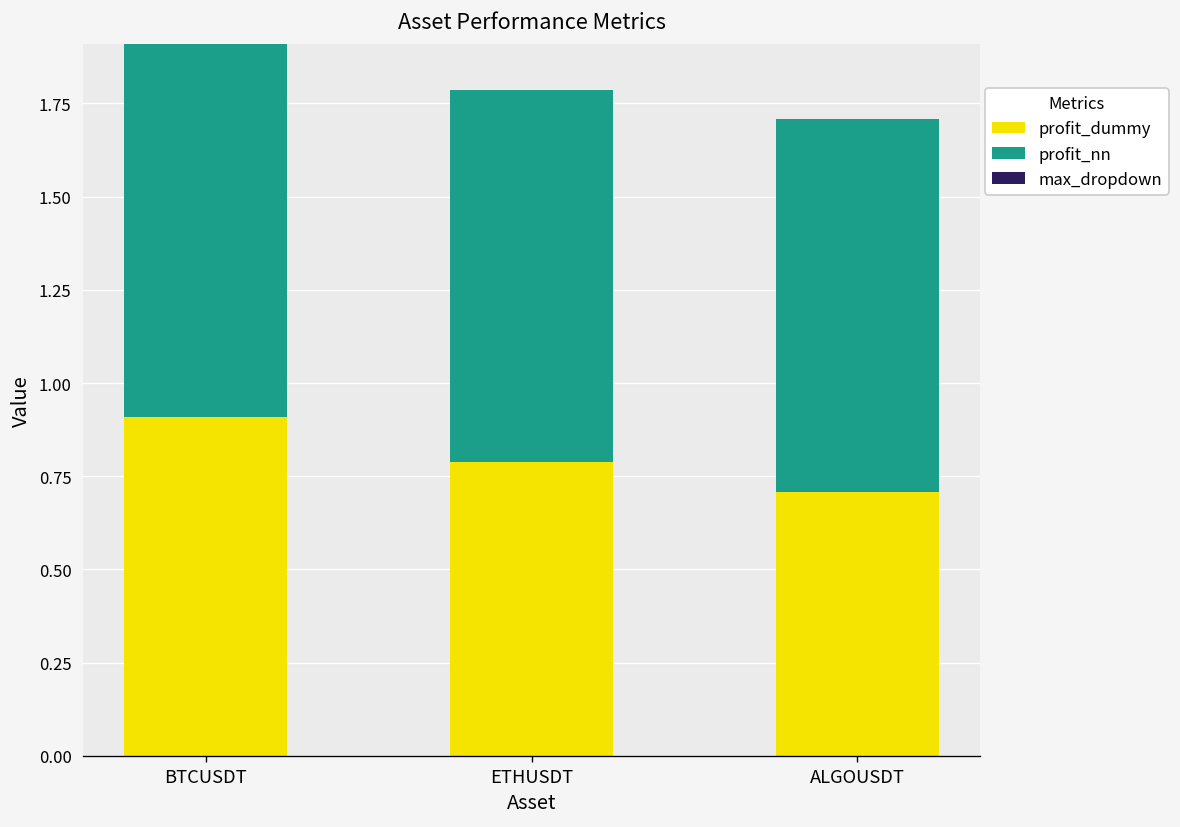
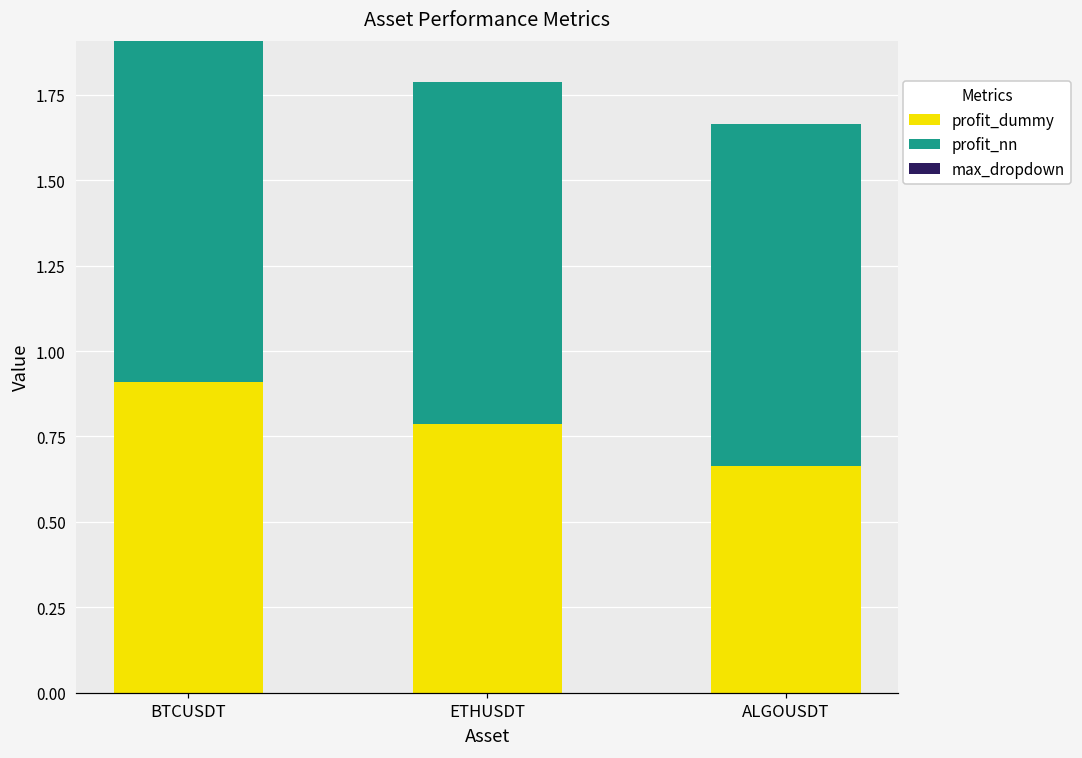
profit_dummy, ALGOUSDT: 0.71 -> 0.67
